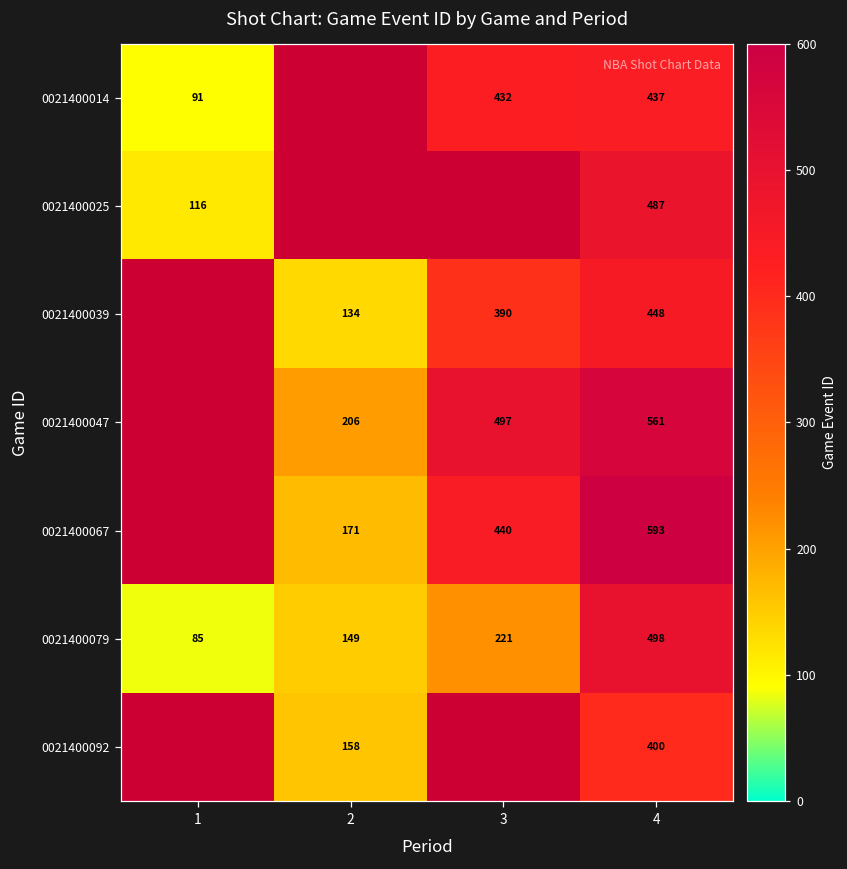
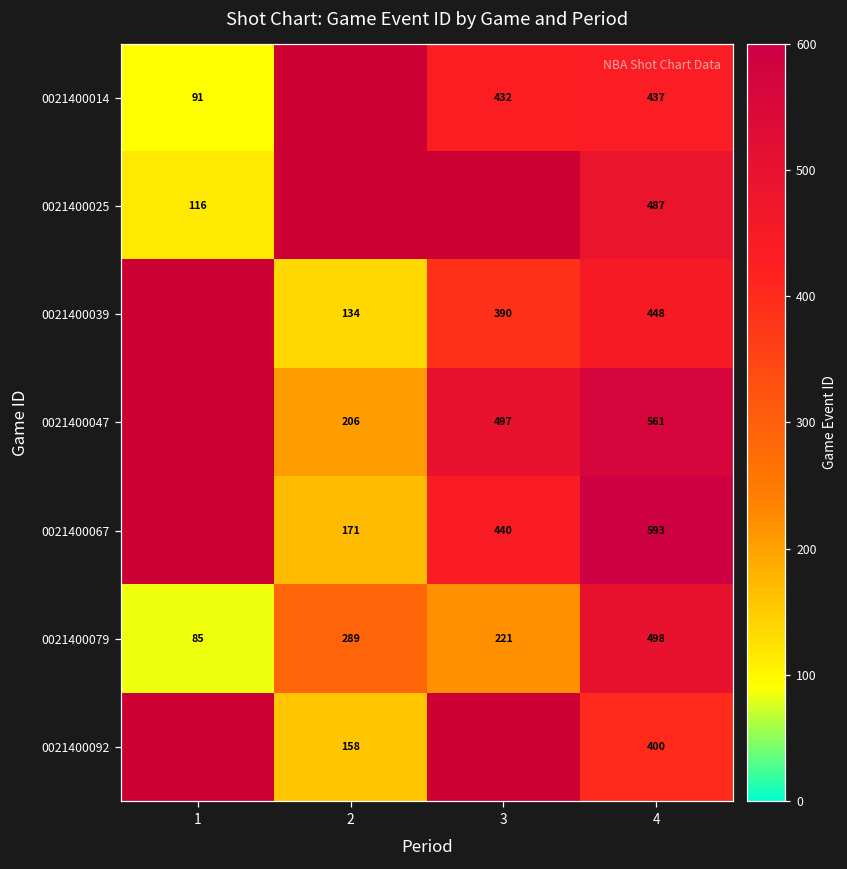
0021400079, 2: 149 -> 289
